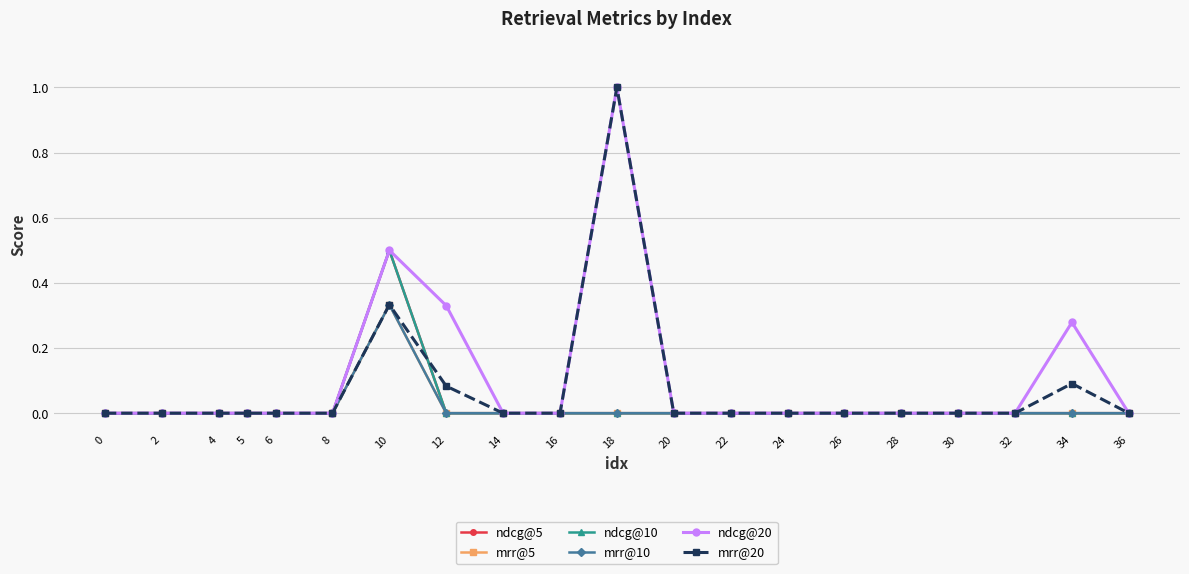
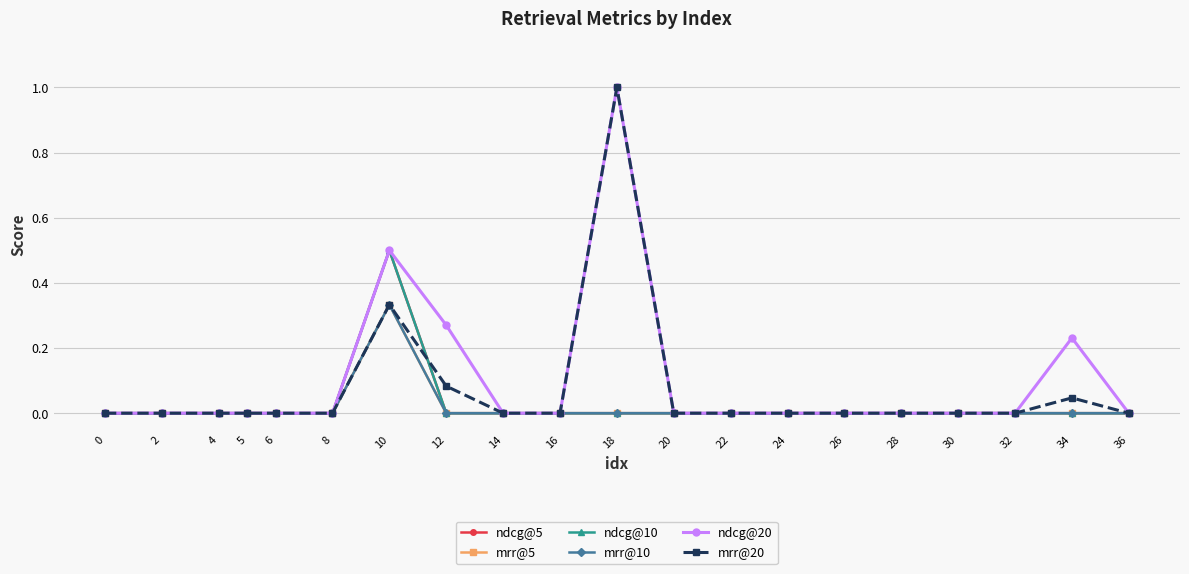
ndcg@20, 12: 0.33 -> 0.27
ndcg@20, 34: 0.28 -> 0.23
mrr@20, 34: 0.09 -> 0.05
